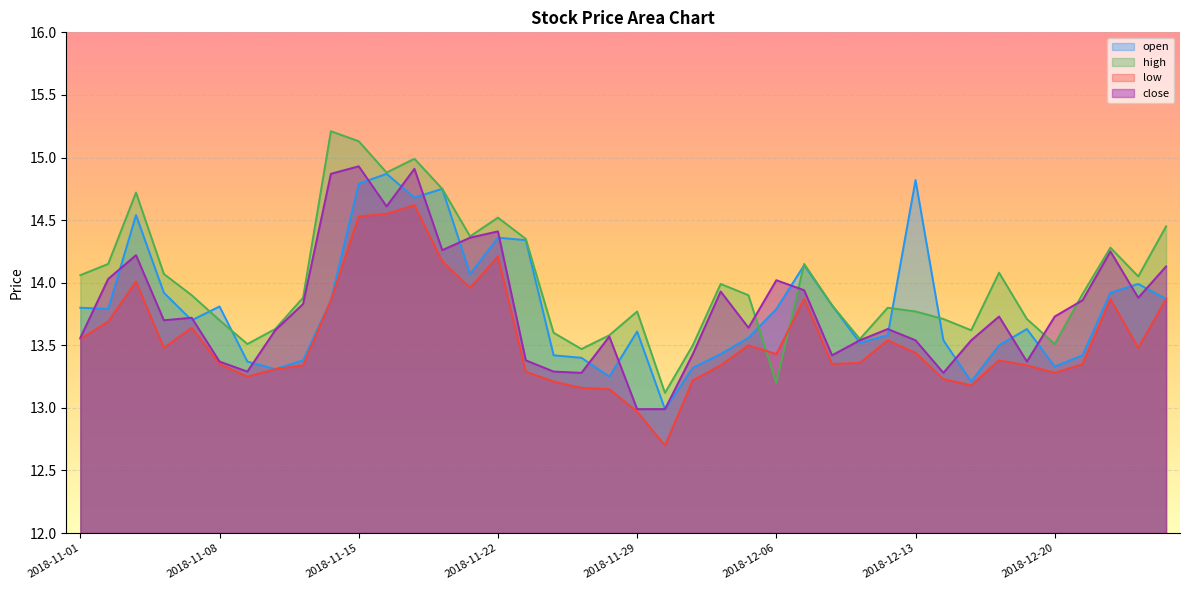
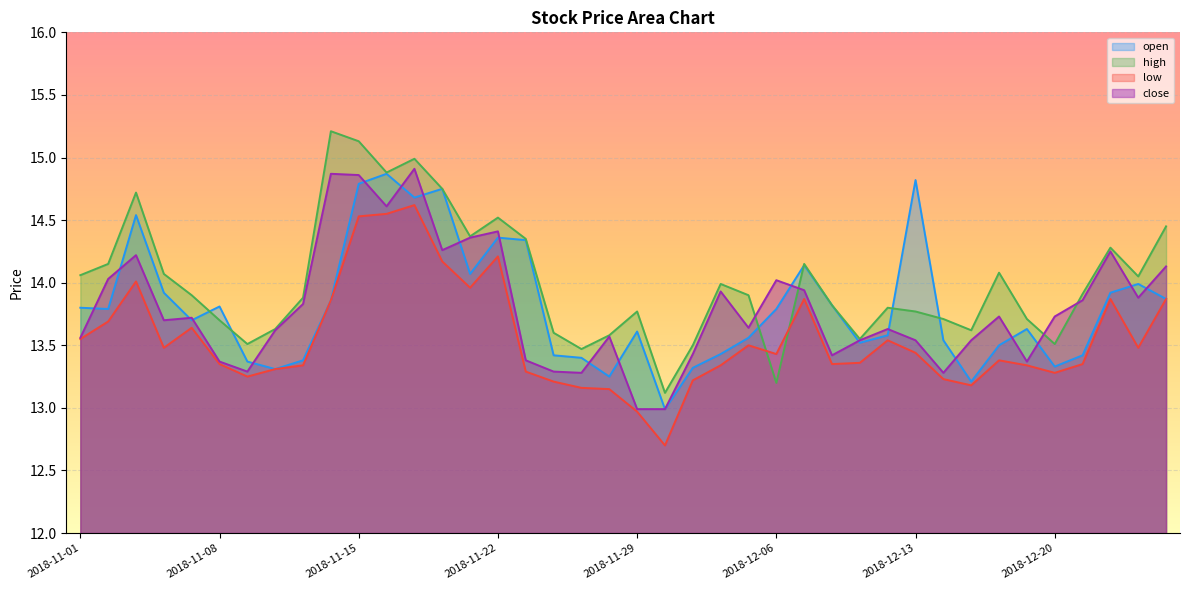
close, 2018-11-15: 14.93 -> 14.86
